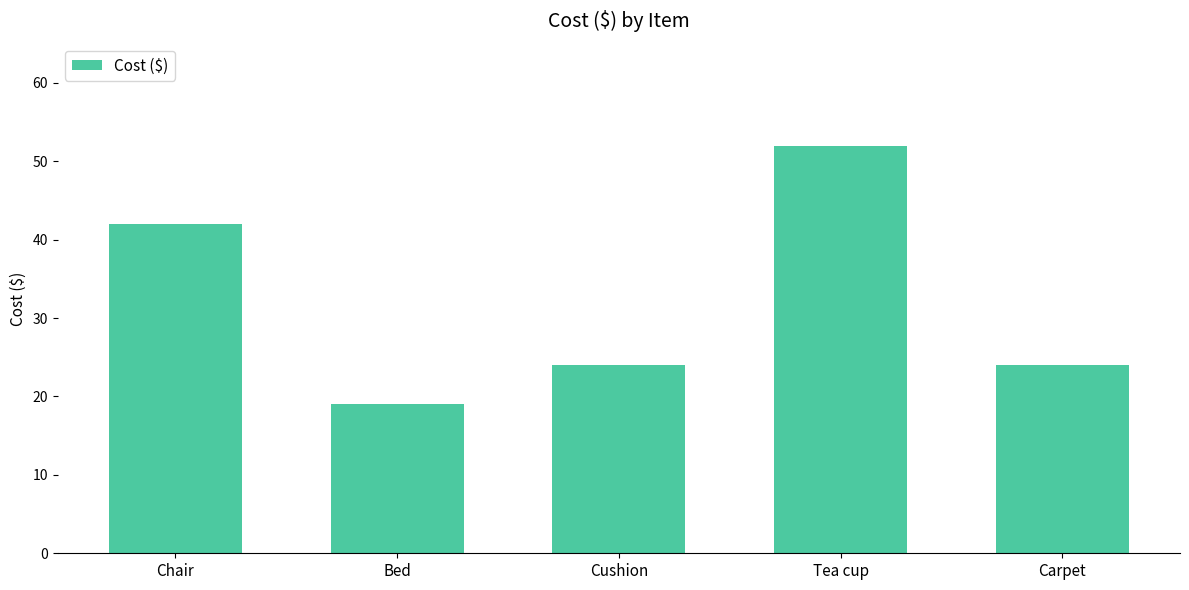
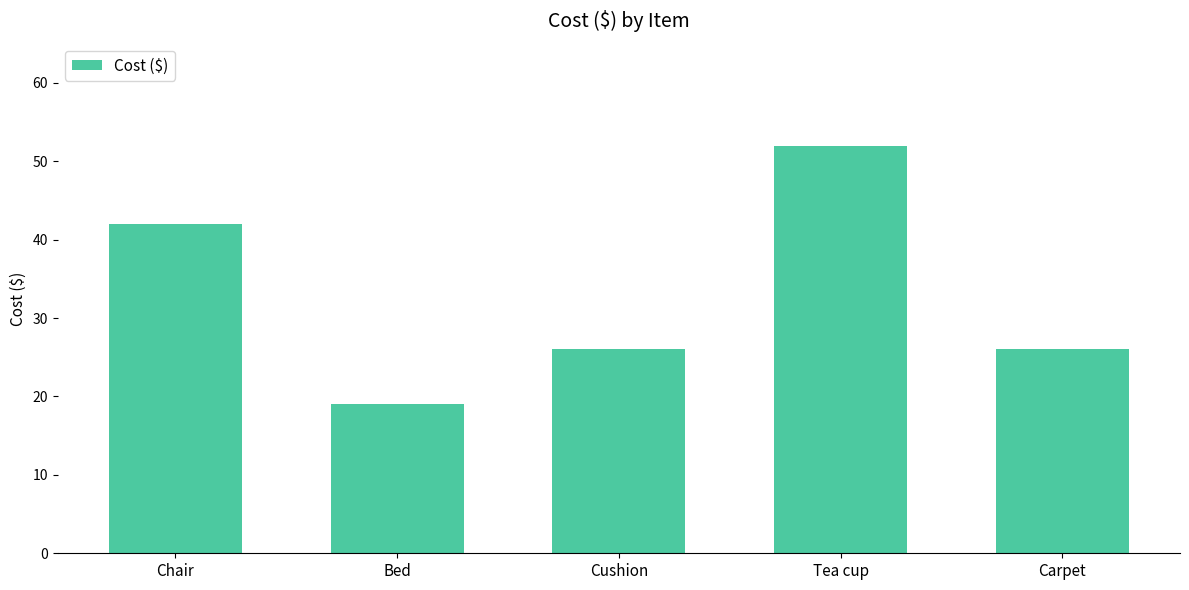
Cushion: 24 -> 26
Carpet: 24 -> 26
